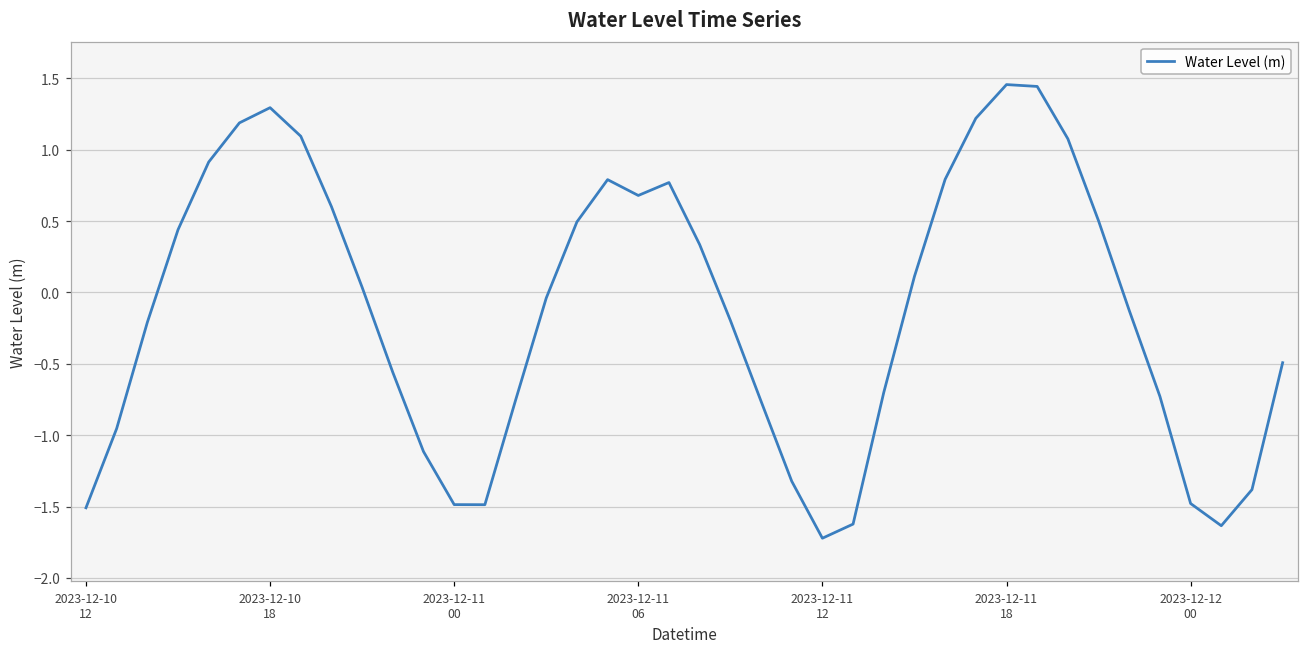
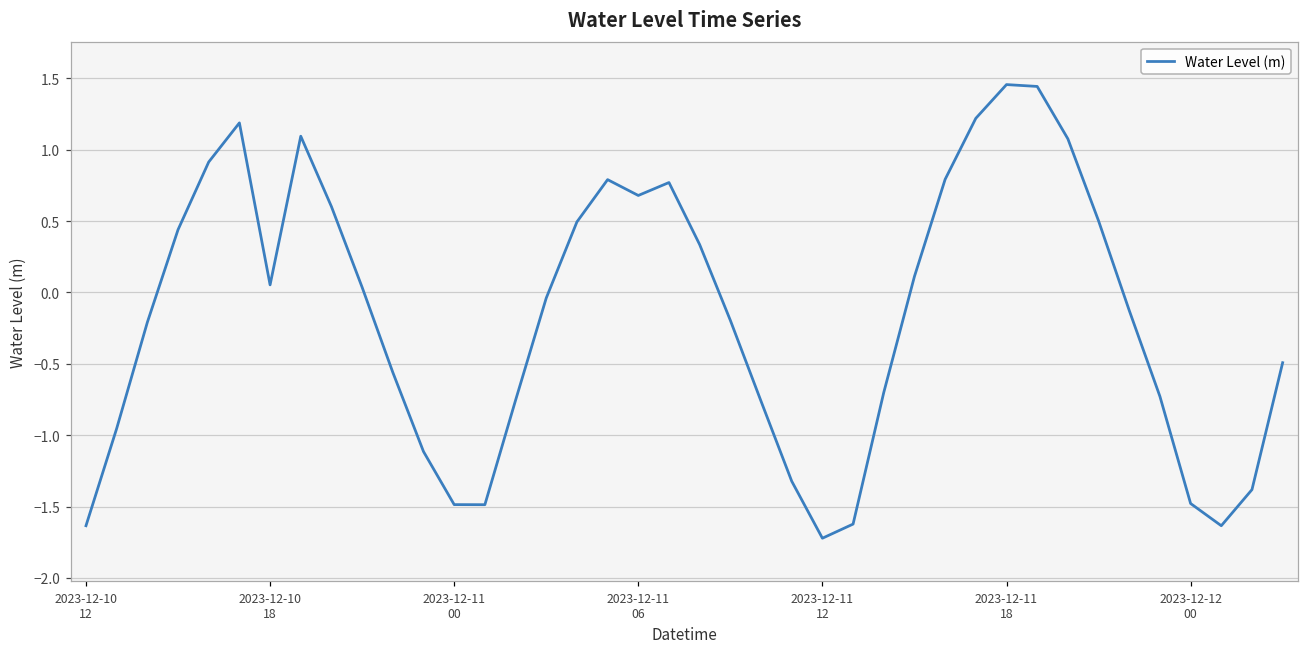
2023-12-10 12: -1.51 -> -1.63
2023-12-10 18: 1.30 -> 0.05
